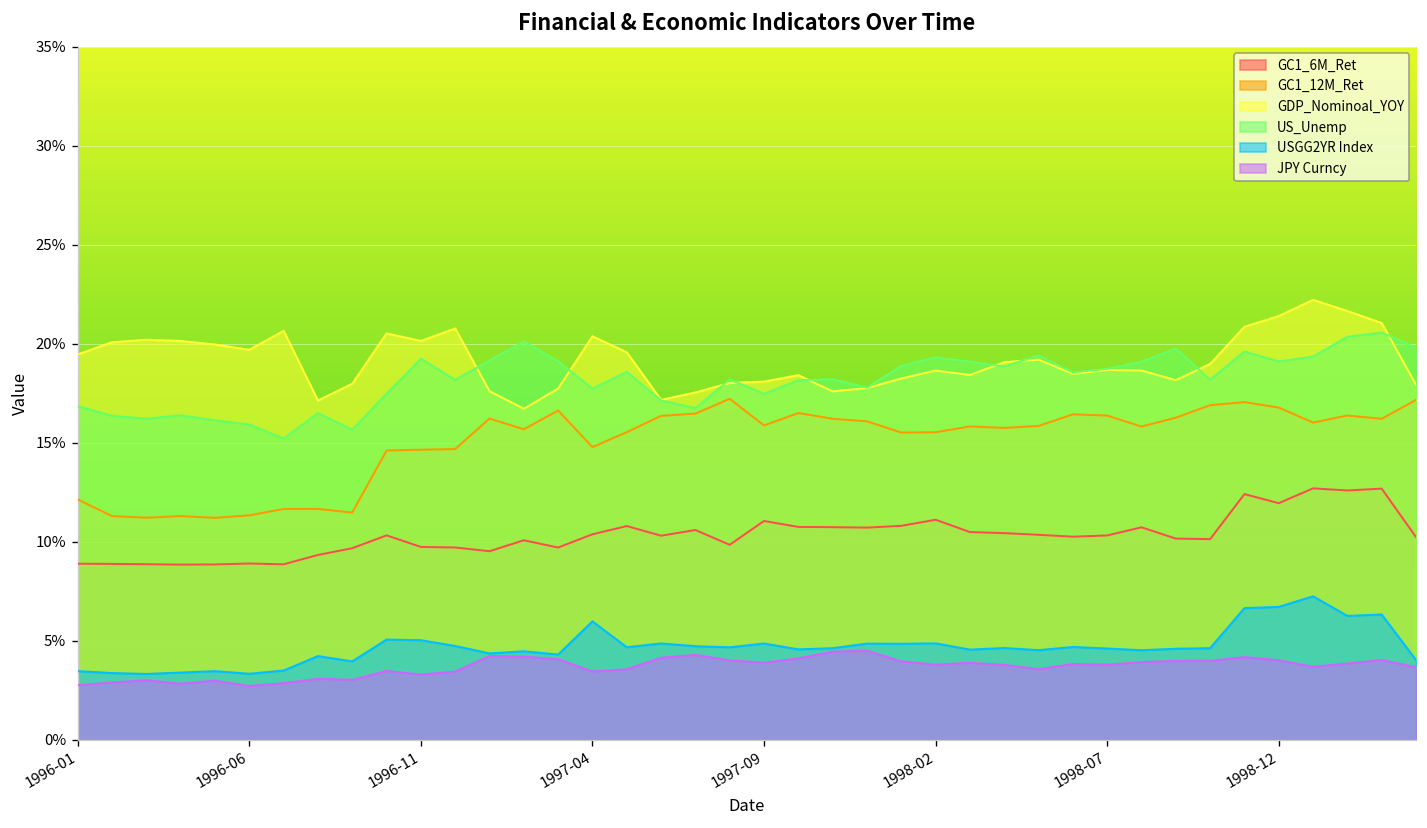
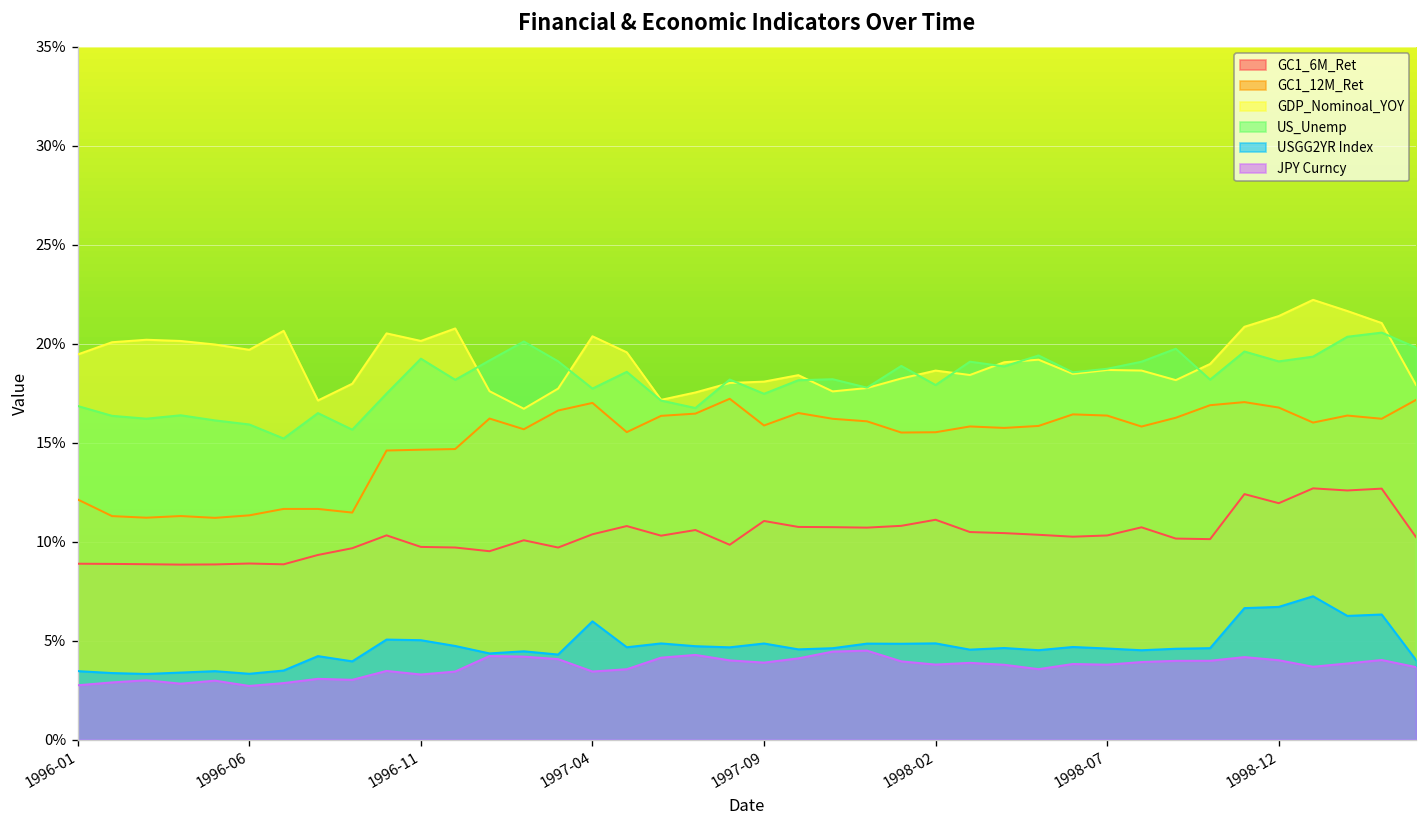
GC1_12M_Ret, 1997-04: 14.8% -> 17.0%
US_Unemp, 1998-02: 19.3% -> 17.9%
